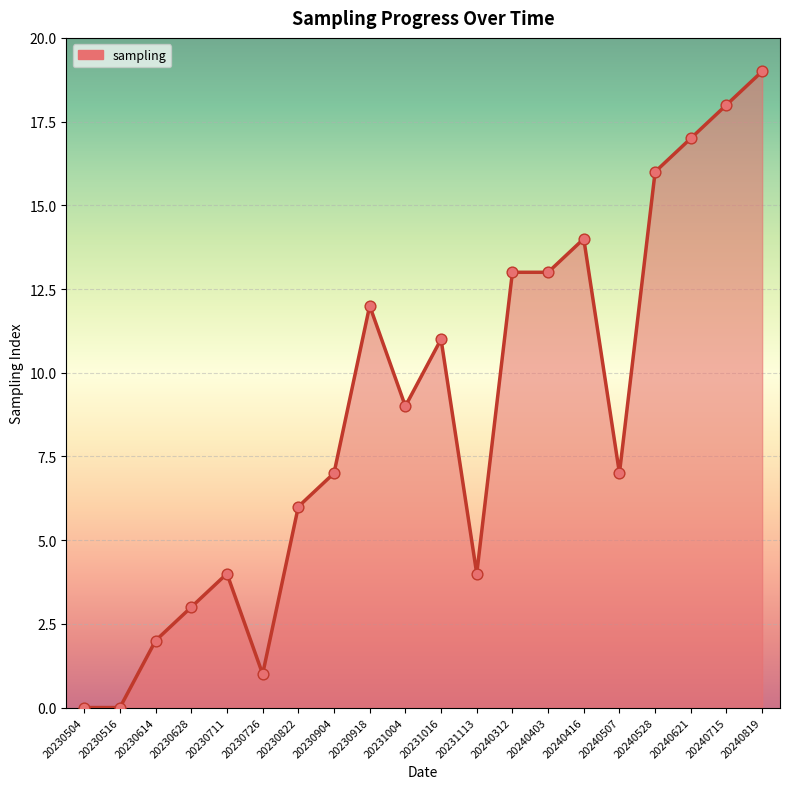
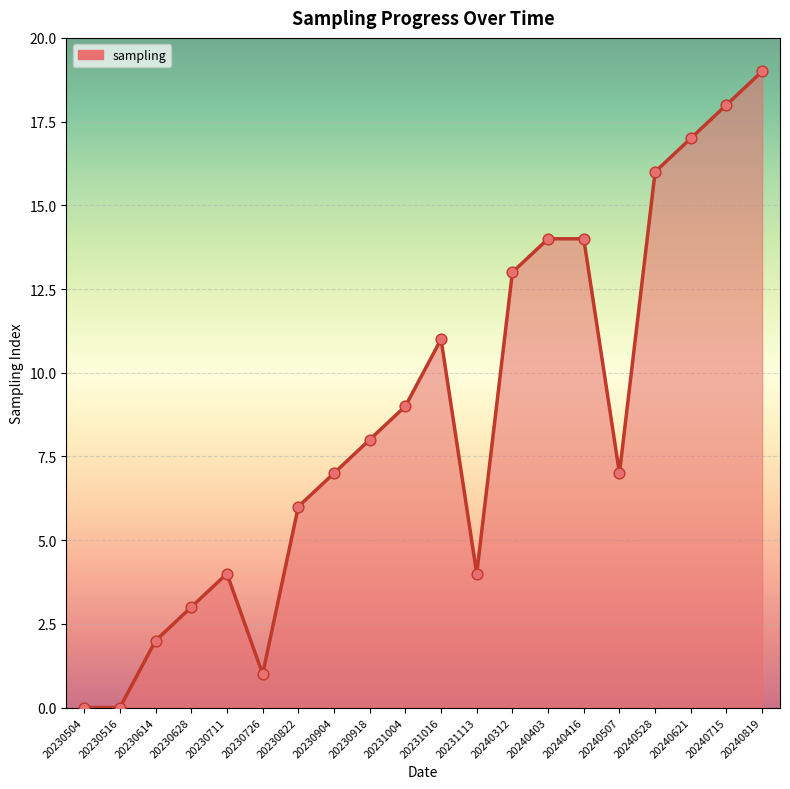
20230918: 12 -> 8
20240403: 13 -> 14
